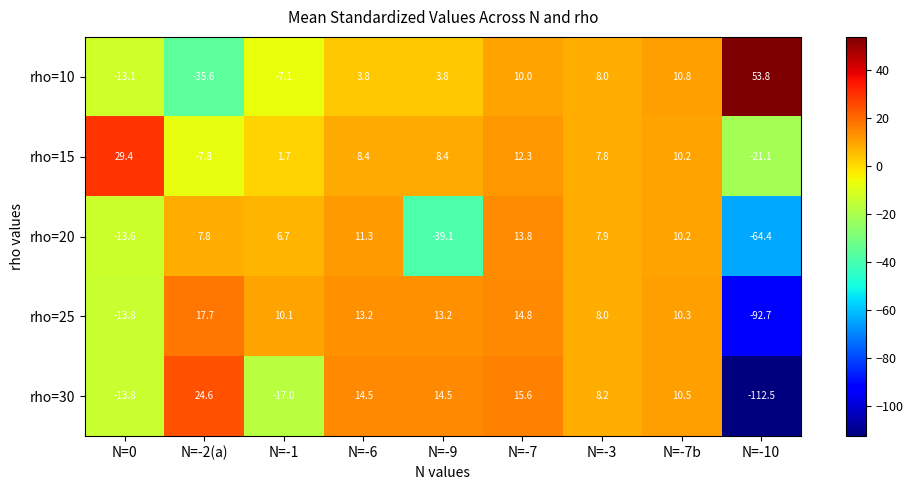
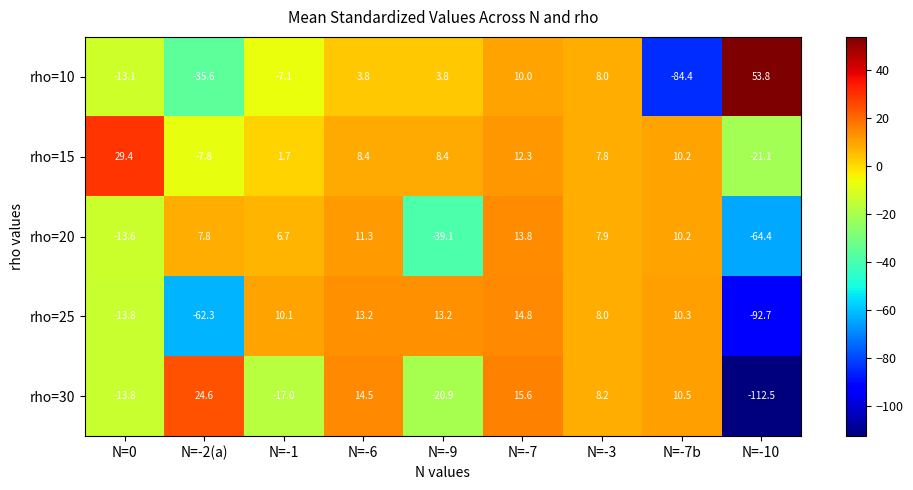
rho=10, N=-7b: 10.8 -> -84.4
rho=25, N=-2(a): 17.7 -> -62.3
rho=30, N=-9: 14.5 -> -20.9
